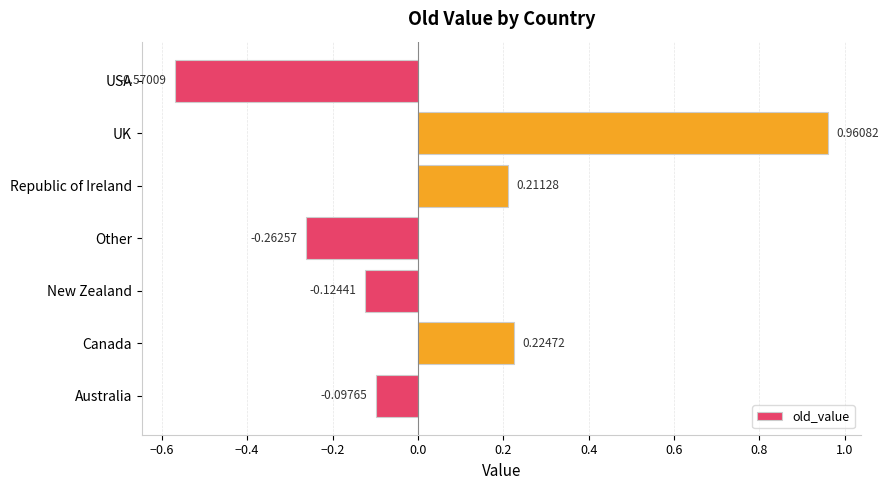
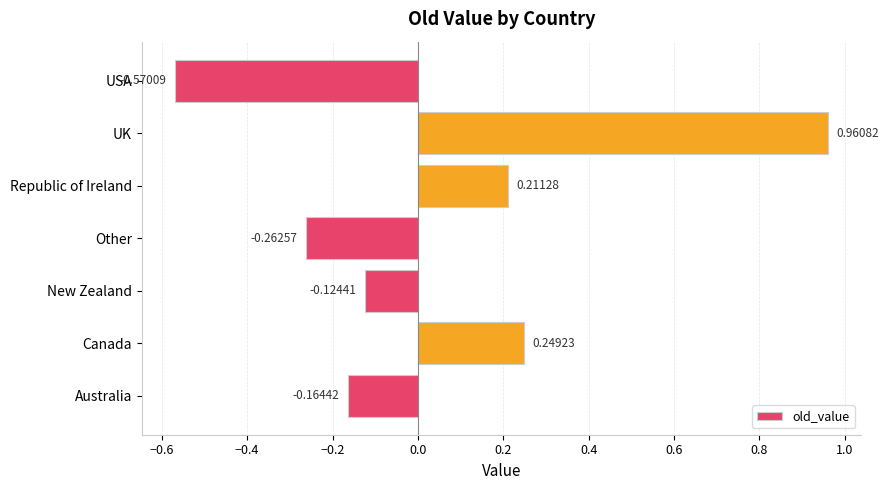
Canada: 0.22472 -> 0.24923
Australia: -0.09765 -> -0.16442
